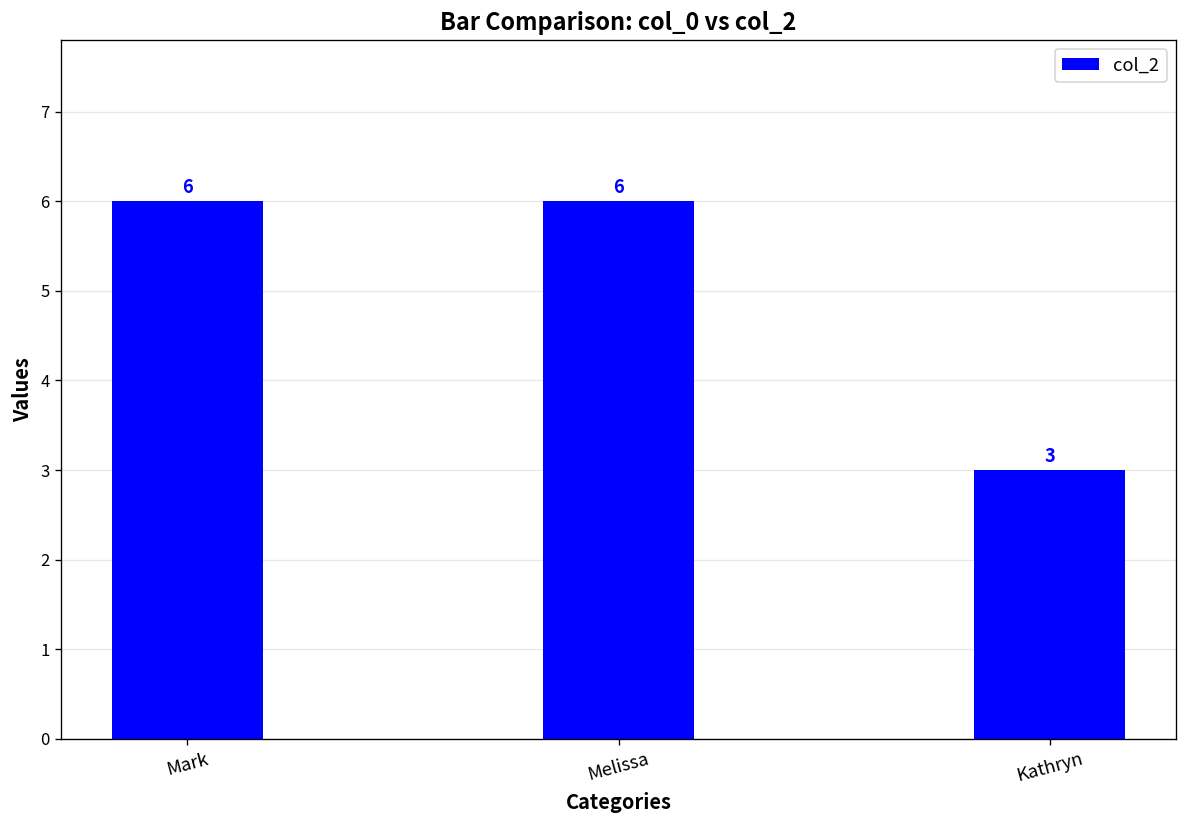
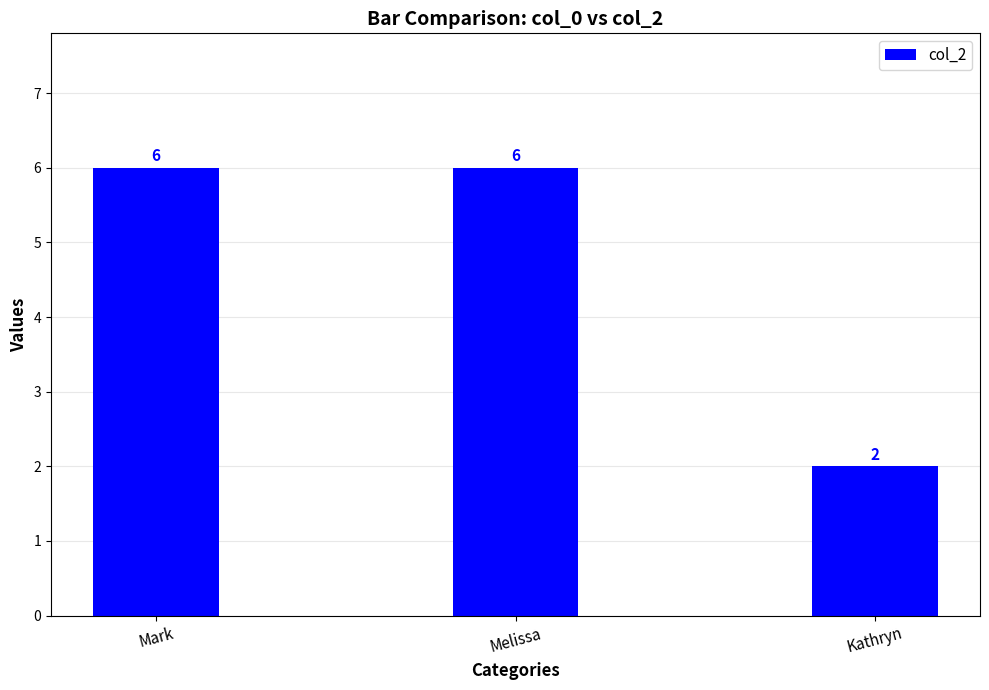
Kathryn: 3 -> 2
